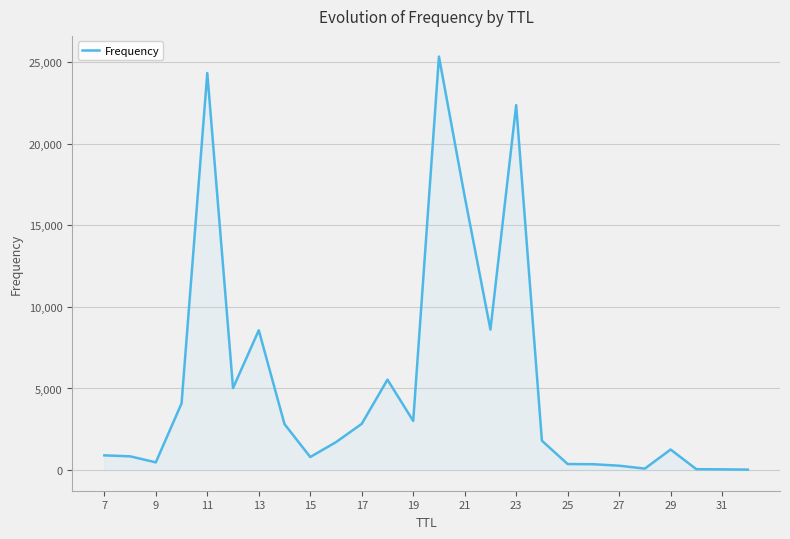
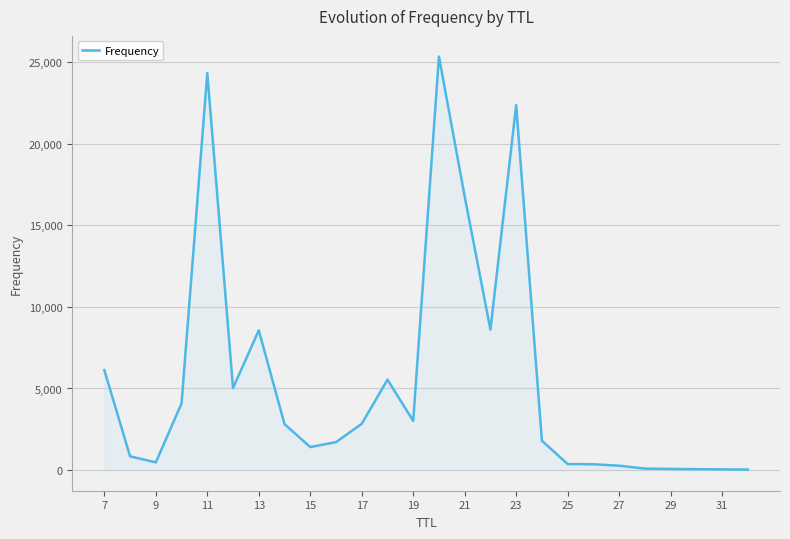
7: 900 -> 6,100
15: 800 -> 1,400
29: 1,300 -> 100
